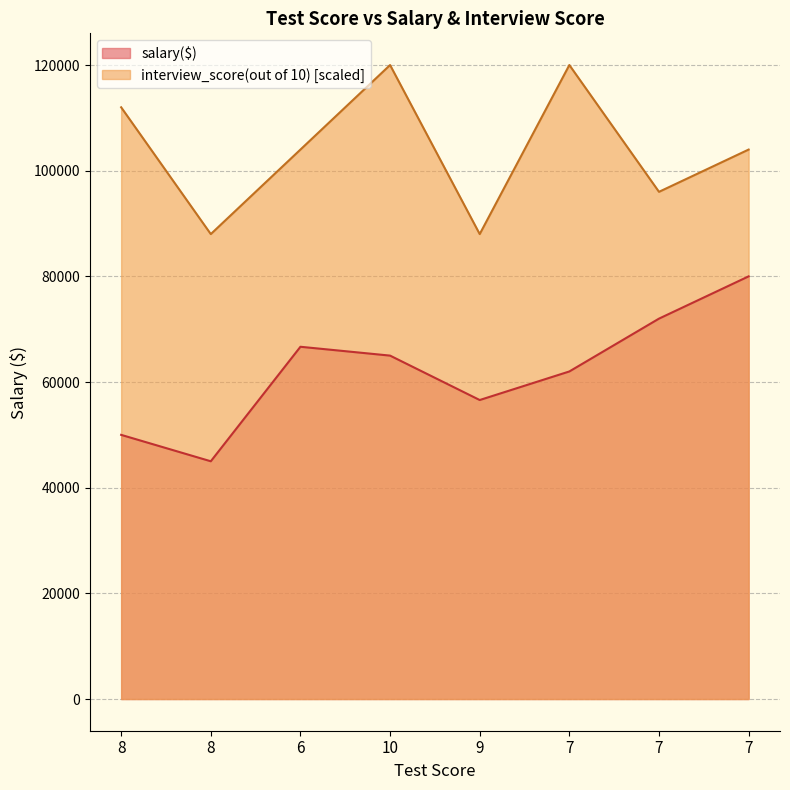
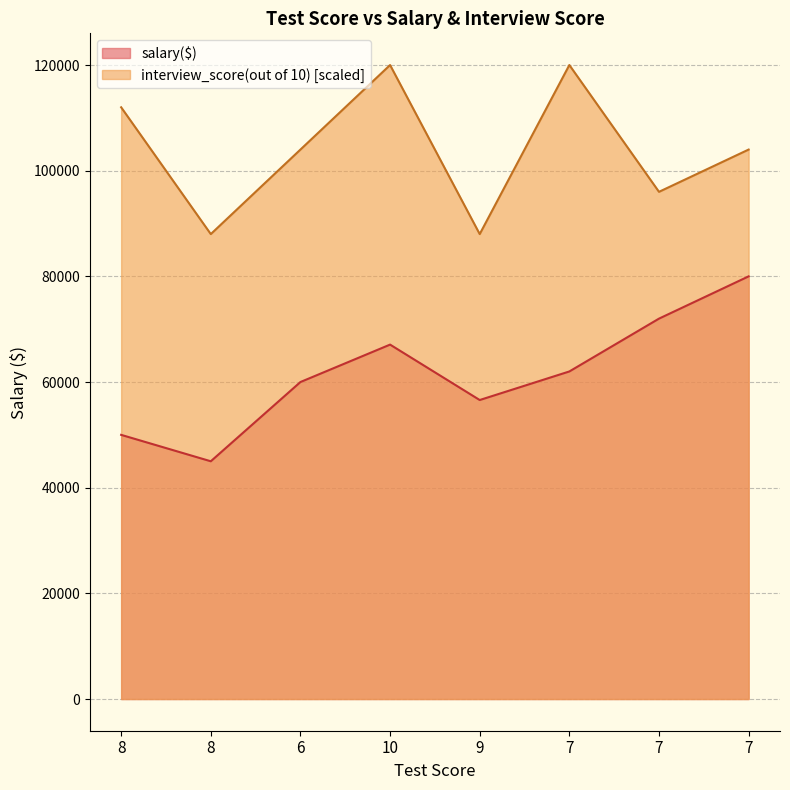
salary($), 6: 67000 -> 60000
salary($), 10: 65000 -> 67000
